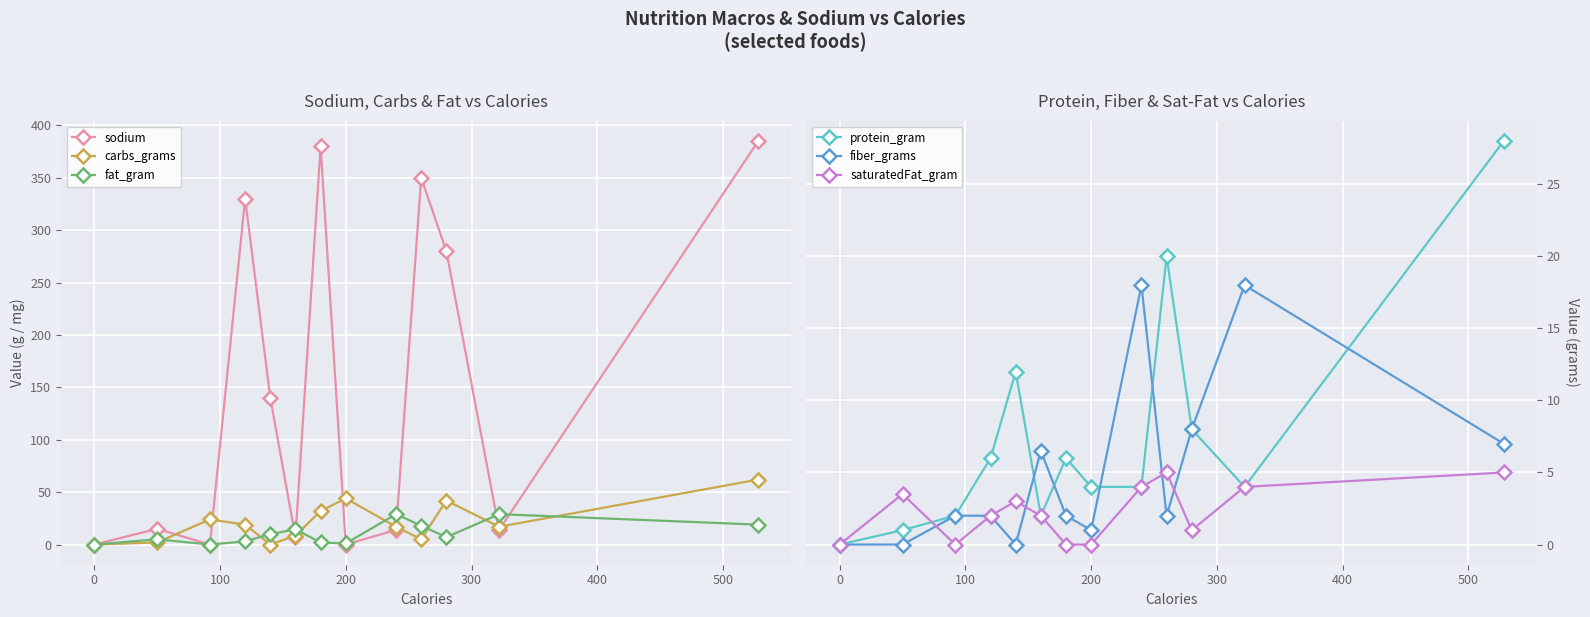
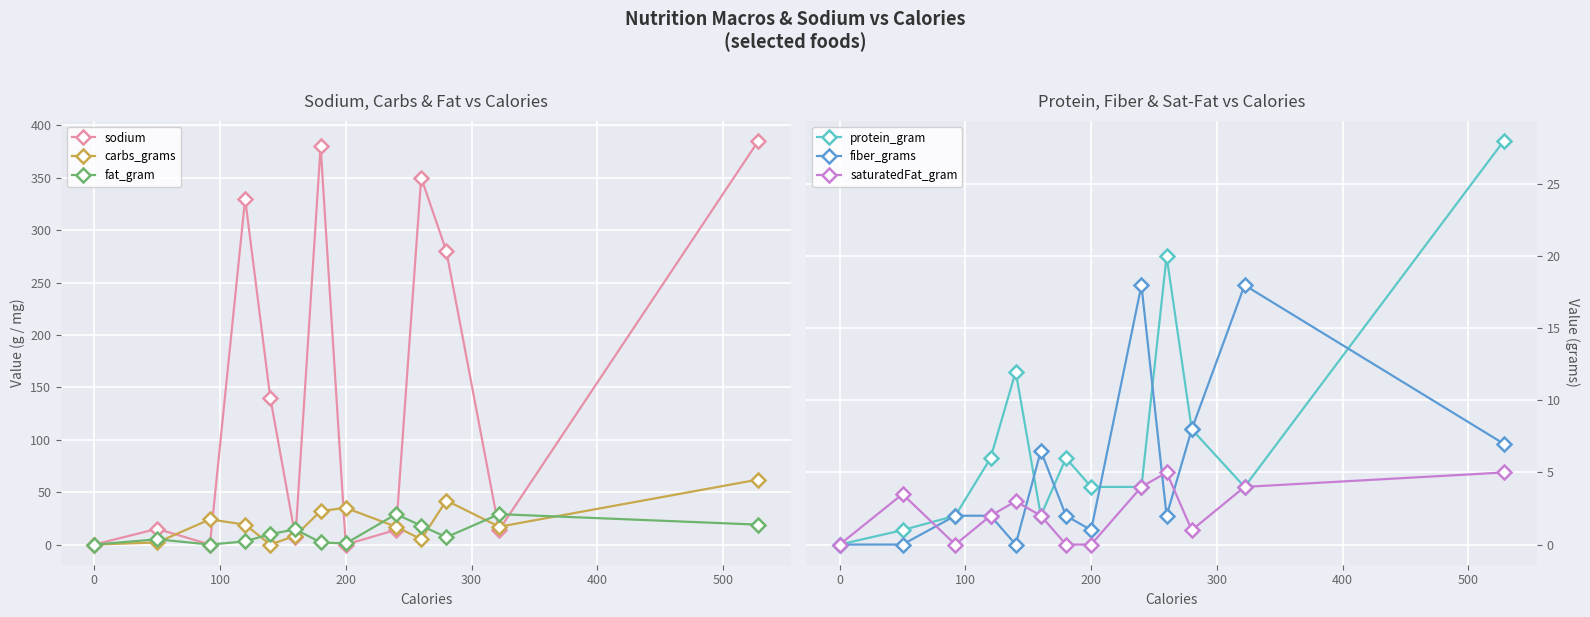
Sodium, Carbs & Fat vs Calories, carbs_grams, 200: 44 -> 35
